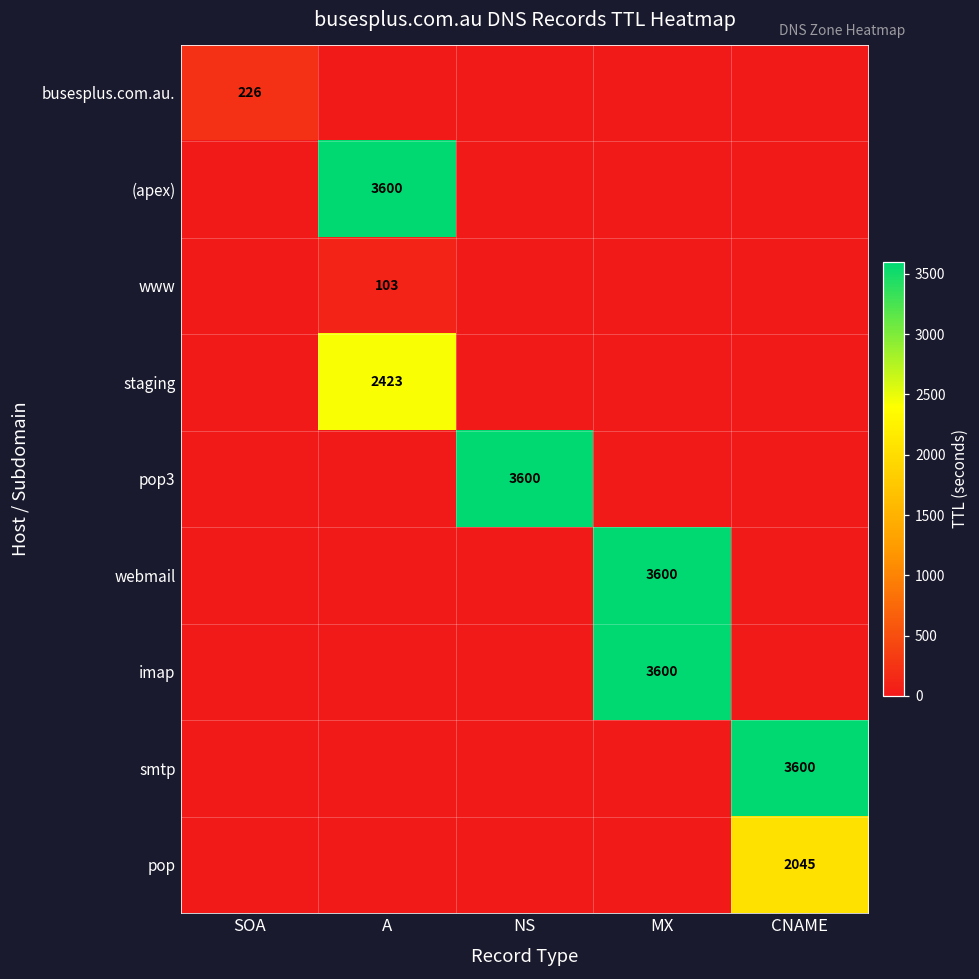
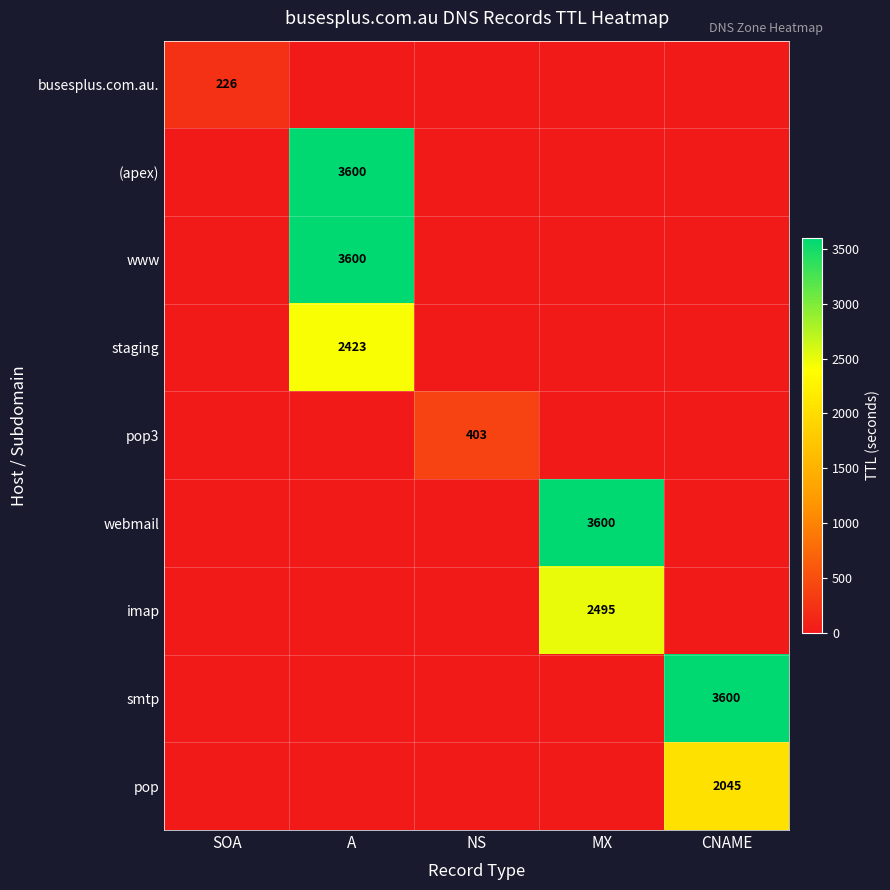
www, A: 103 -> 3600
pop3, NS: 3600 -> 403
imap, MX: 3600 -> 2495
